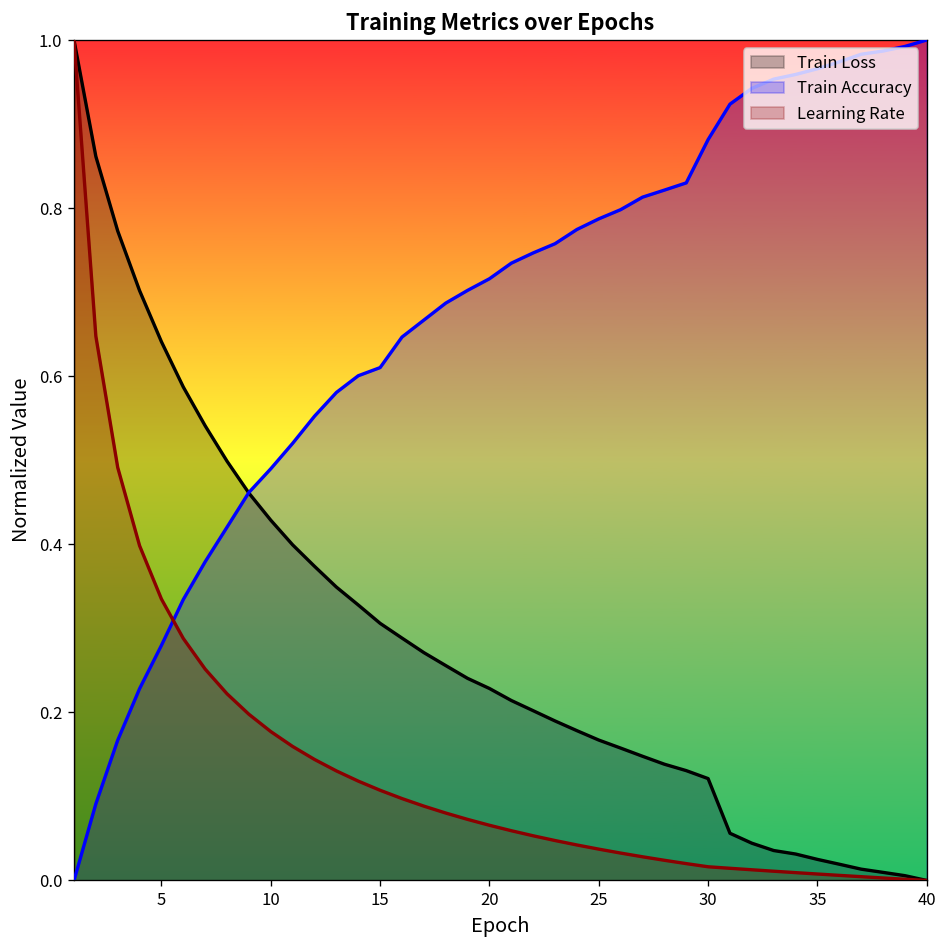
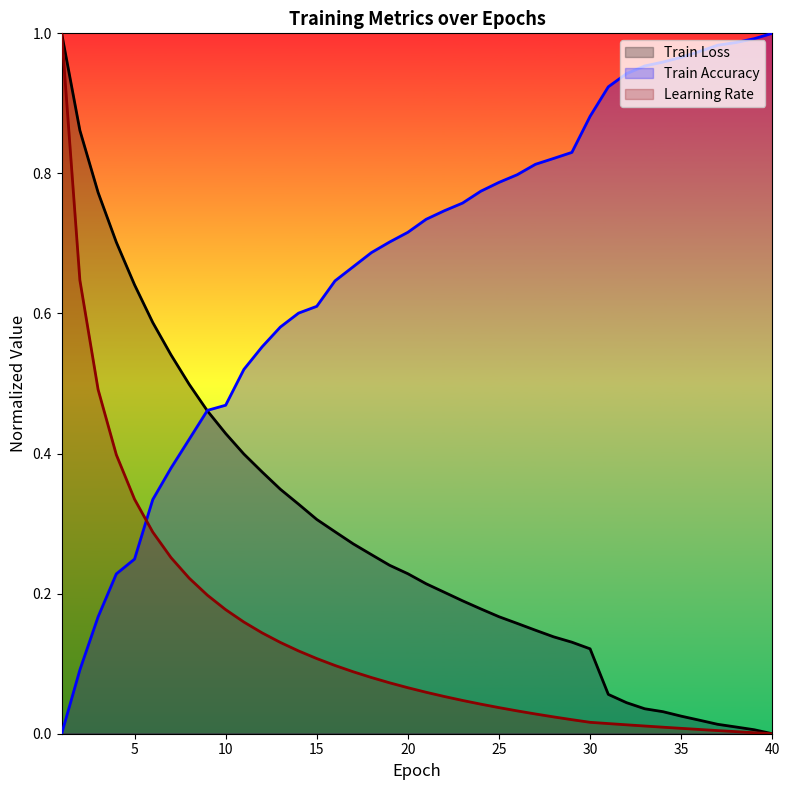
Train Accuracy, 5: 0.28 -> 0.25
Train Accuracy, 10: 0.49 -> 0.47
